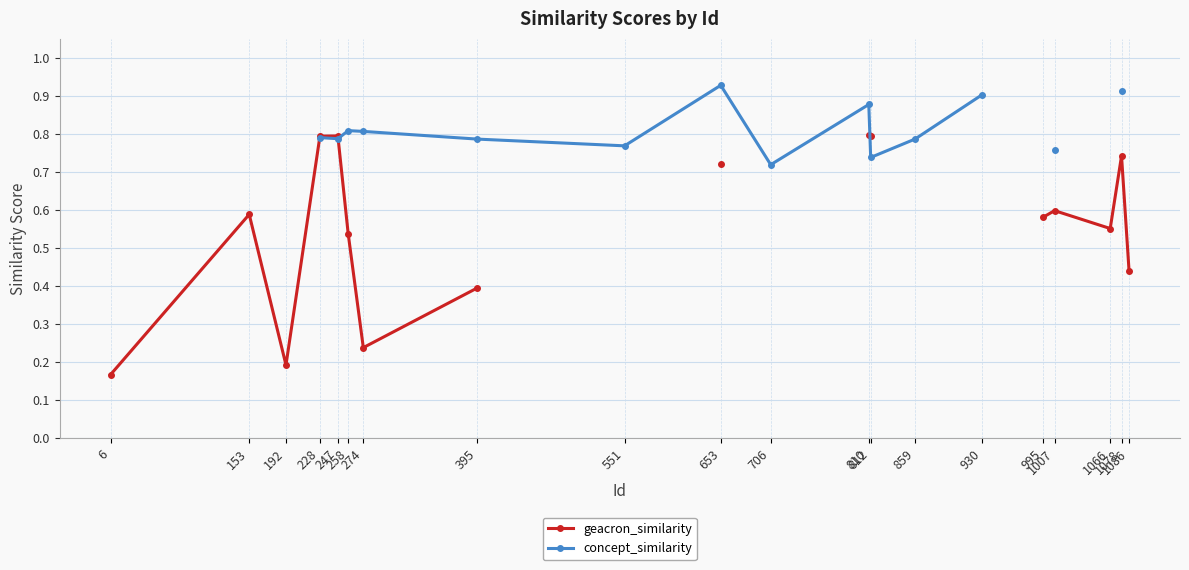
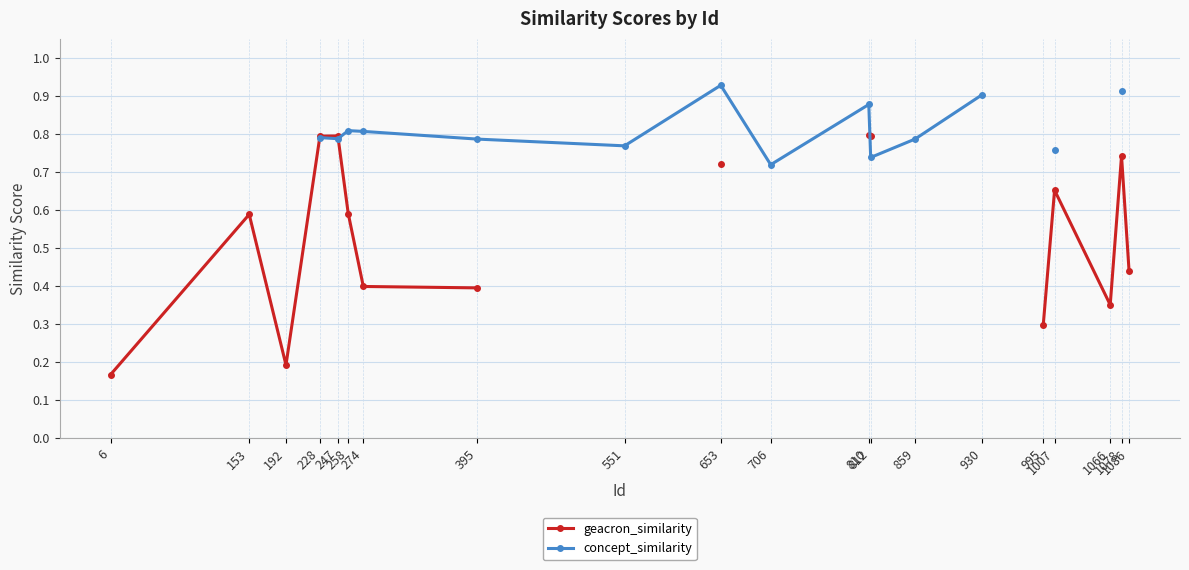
geacron_similarity, 258: 0.54 -> 0.59
geacron_similarity, 274: 0.24 -> 0.40
geacron_similarity, 995: 0.58 -> 0.30
geacron_similarity, 1007: 0.60 -> 0.65
geacron_similarity, 1066: 0.55 -> 0.35
